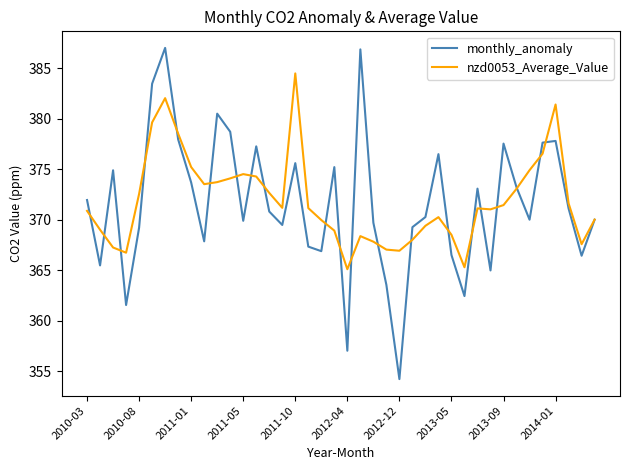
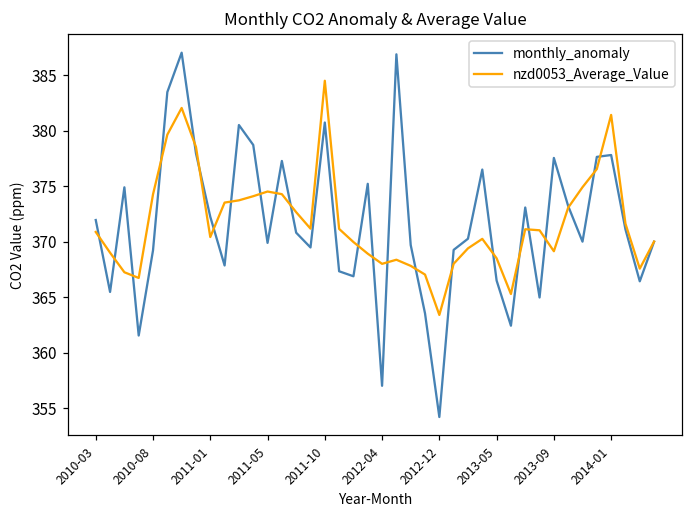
nzd0053_Average_Value, 2010-08: 372.6 -> 374.3
monthly_anomaly, 2011-01: 373.7 -> 372.3
nzd0053_Average_Value, 2011-01: 375.2 -> 370.4
monthly_anomaly, 2011-10: 375.6 -> 380.7
nzd0053_Average_Value, 2012-04: 365.1 -> 368.0
nzd0053_Average_Value, 2012-12: 366.9 -> 363.4
nzd0053_Average_Value, 2013-09: 371.5 -> 369.2
